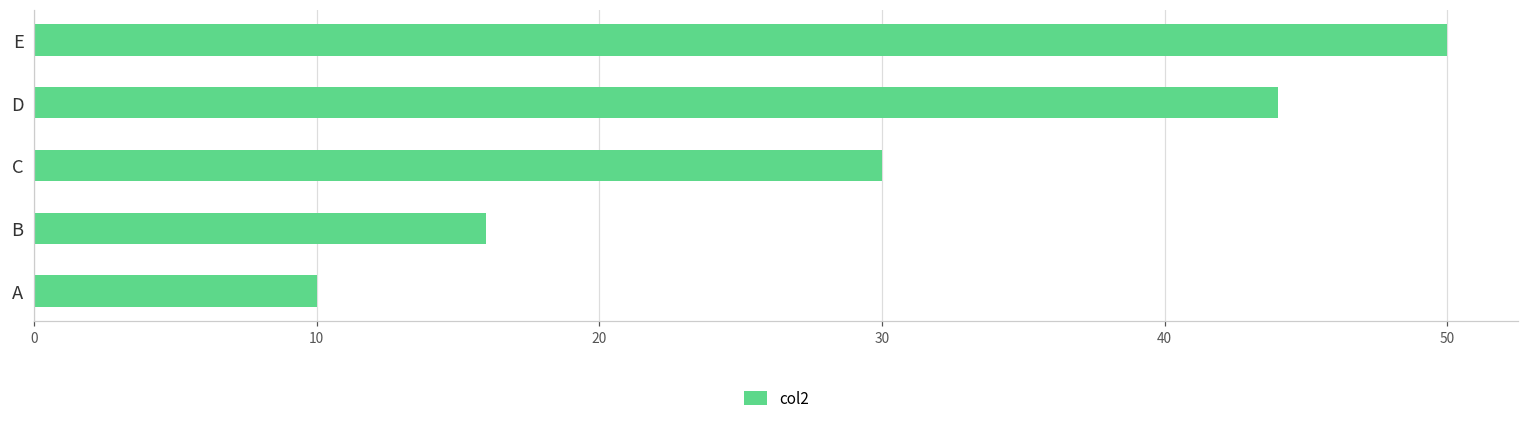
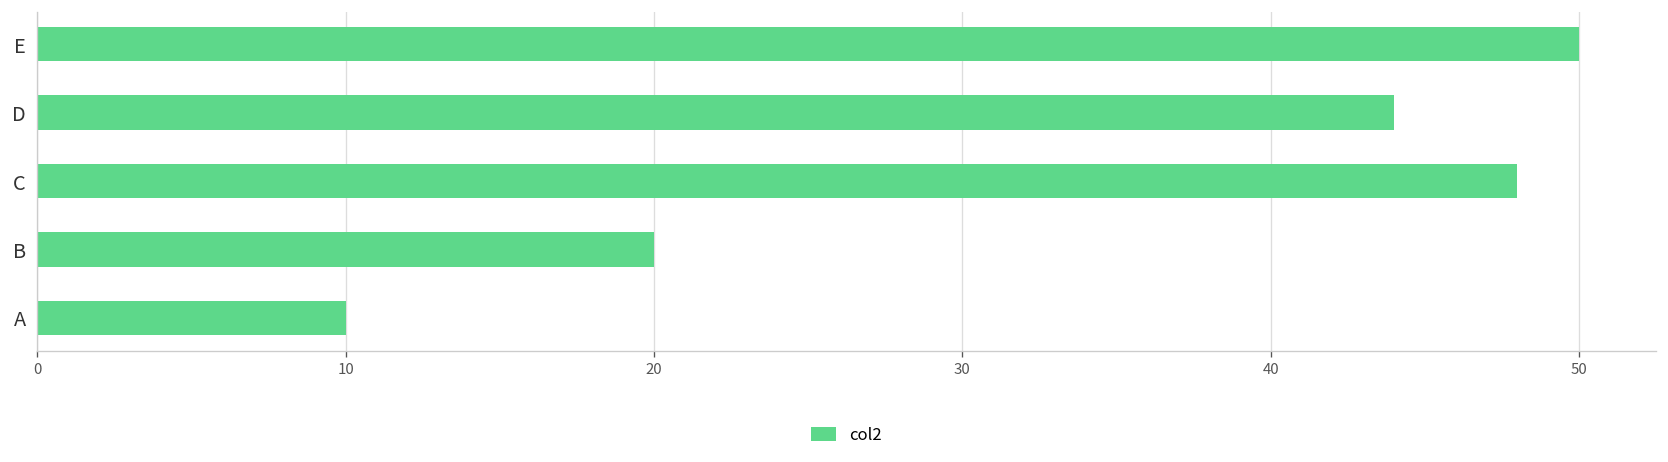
C: 30 -> 48
B: 16 -> 20
